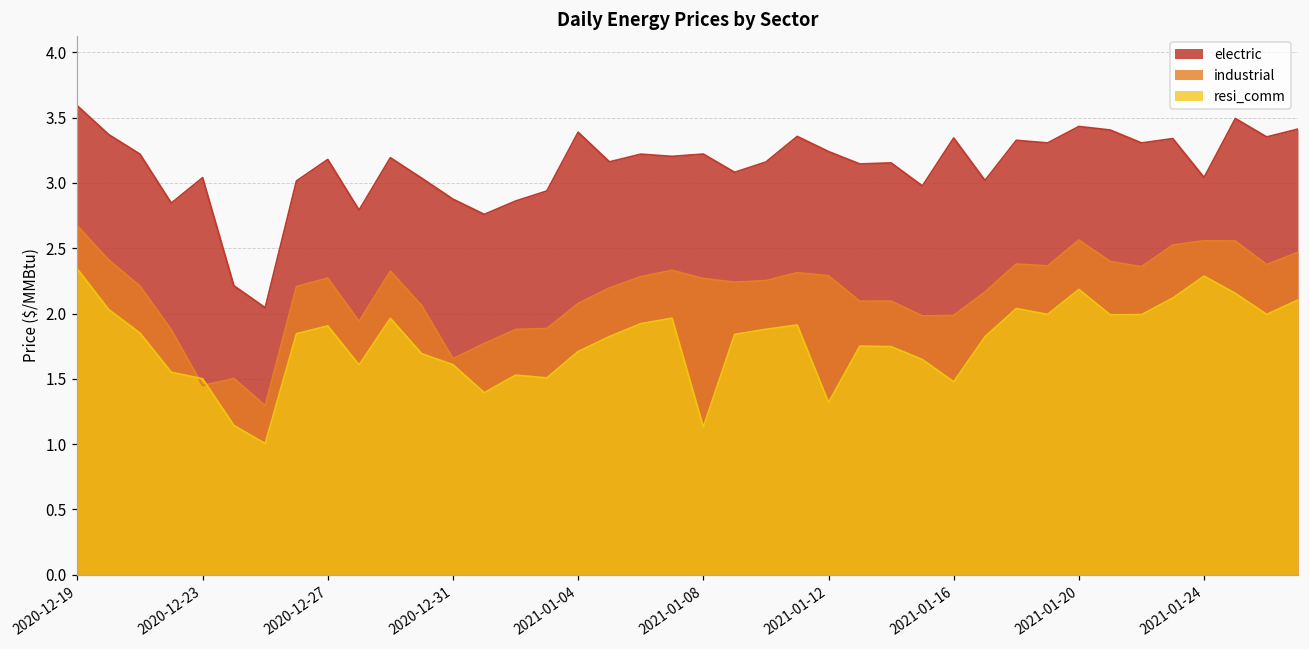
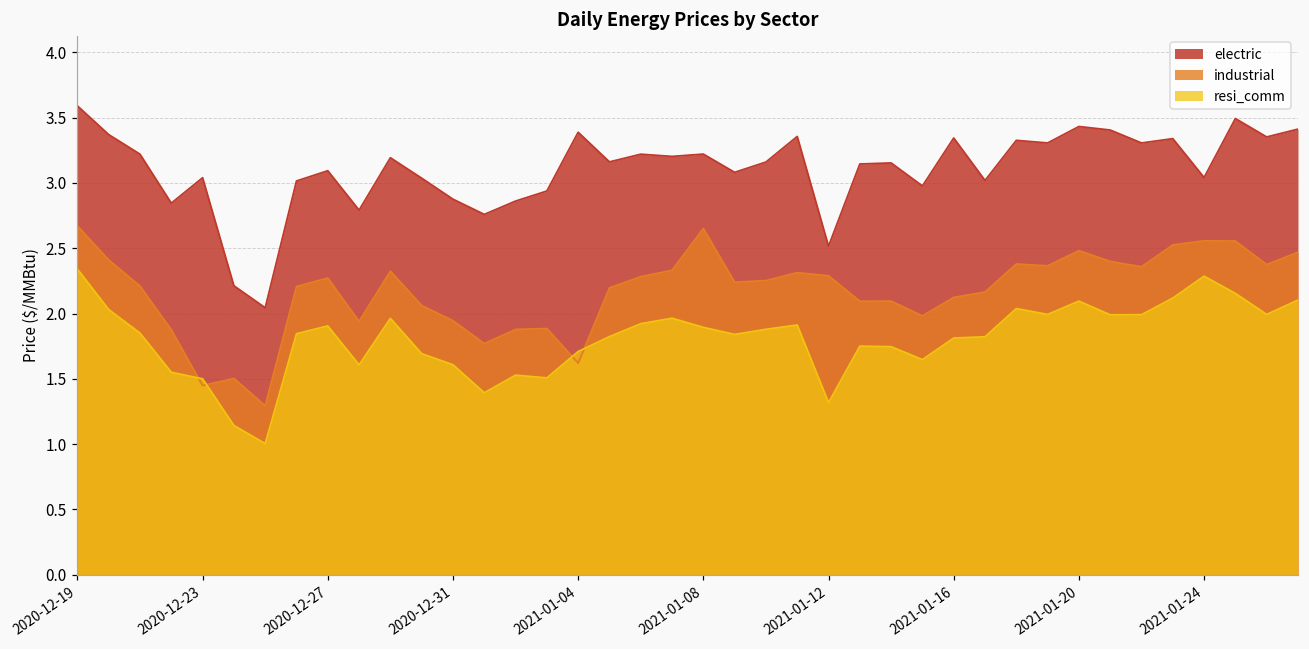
electric, 2020-12-27: 3.18 -> 3.09
industrial, 2020-12-31: 1.65 -> 1.95
industrial, 2021-01-04: 2.08 -> 1.62
industrial, 2021-01-08: 2.27 -> 2.65
resi_comm, 2021-01-08: 1.13 -> 1.89
electric, 2021-01-12: 3.24 -> 2.52
industrial, 2021-01-16: 1.99 -> 2.12
resi_comm, 2021-01-16: 1.48 -> 1.81
industrial, 2021-01-20: 2.56 -> 2.48
resi_comm, 2021-01-20: 2.18 -> 2.09
